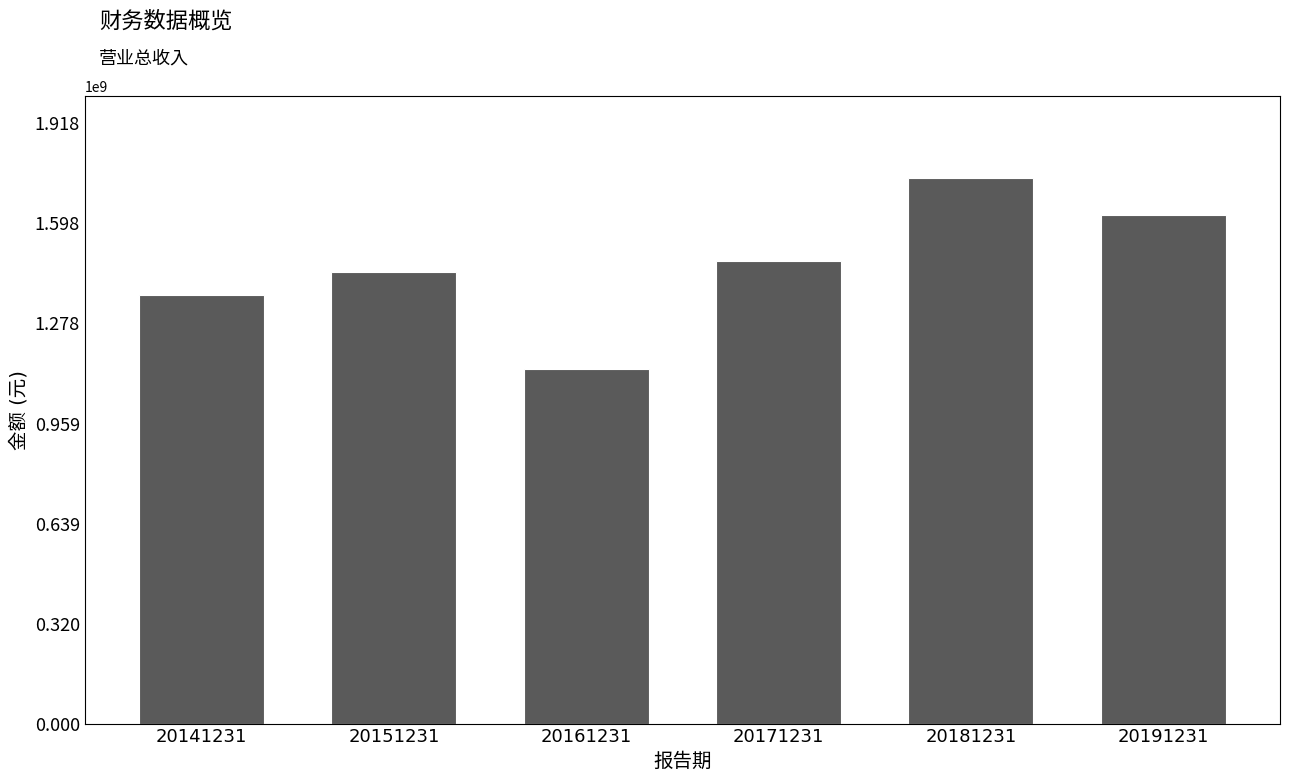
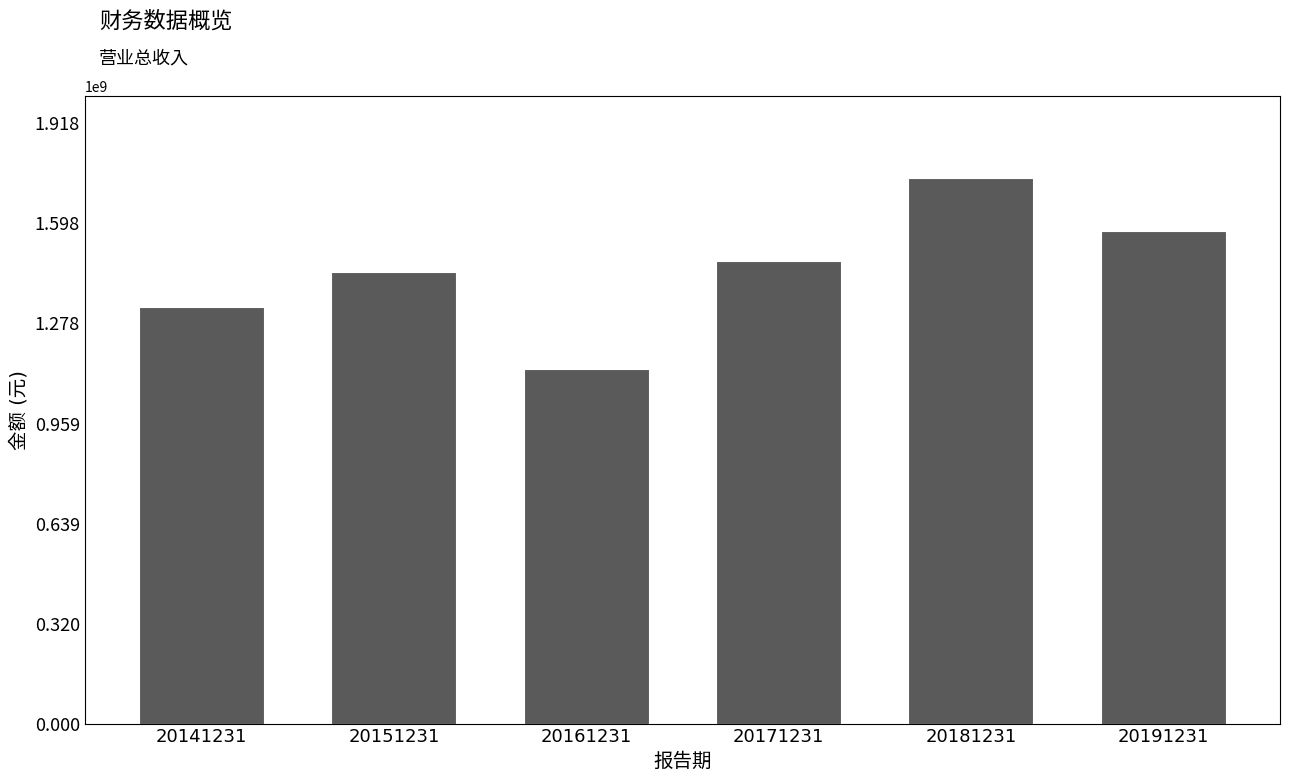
20141231: 1370000000 -> 1330000000
20191231: 1620000000 -> 1570000000
